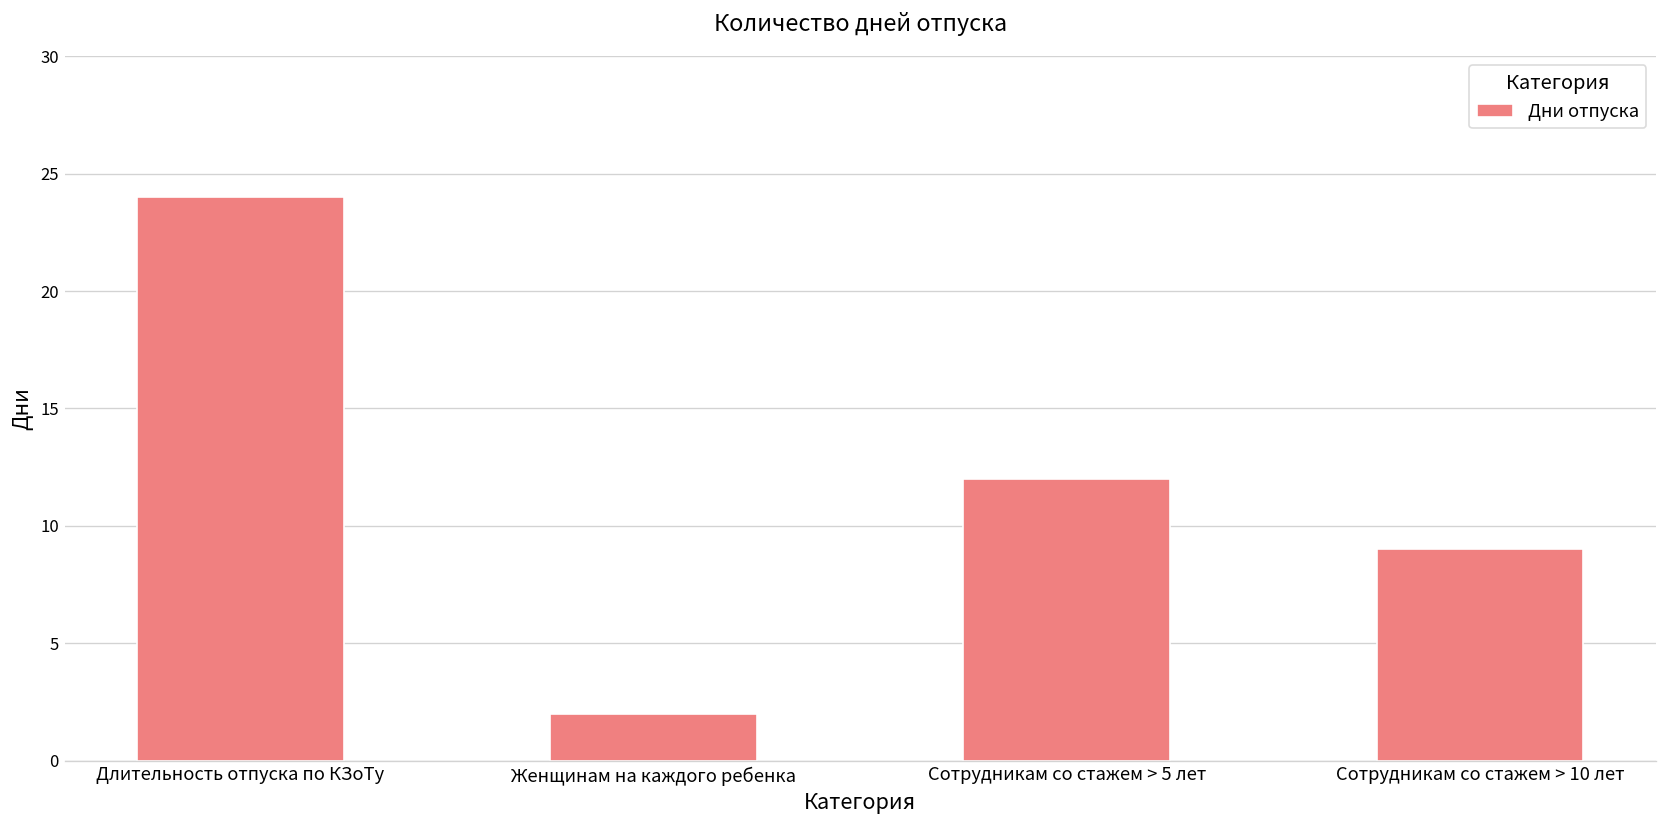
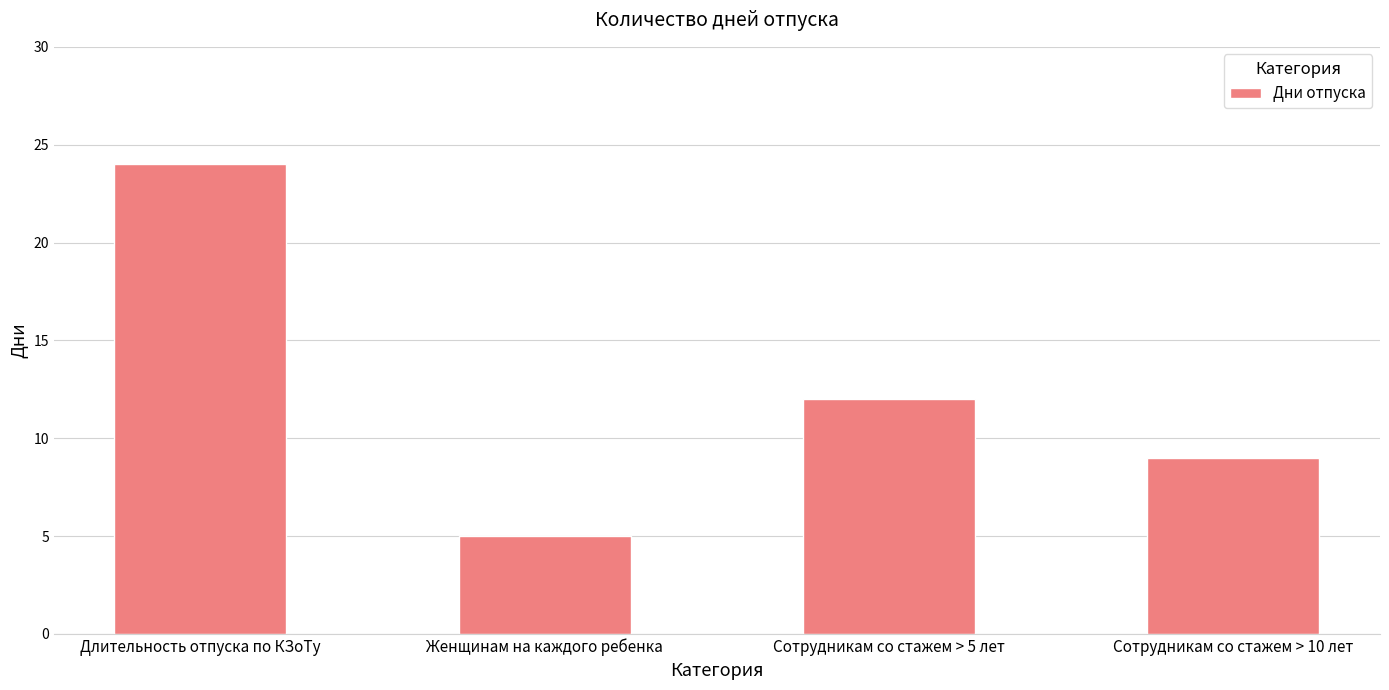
Женщинам на каждого ребенка: 2 -> 5
